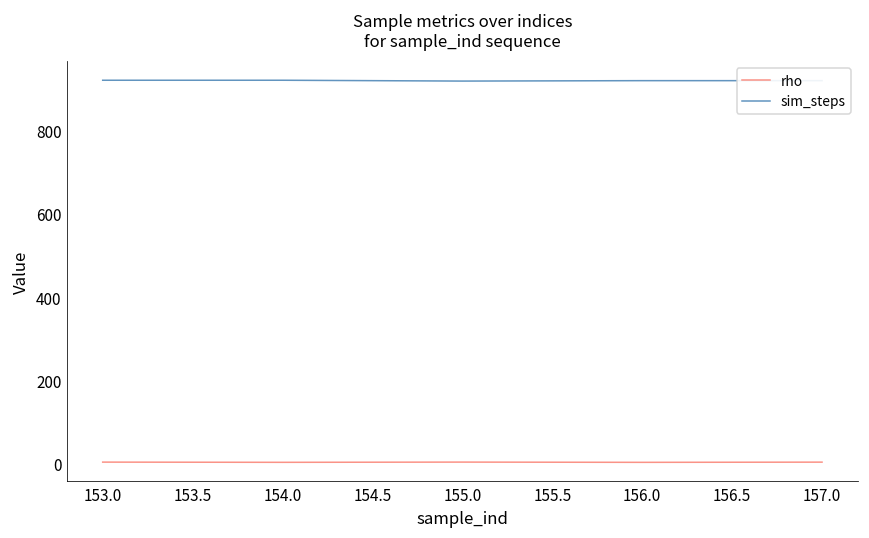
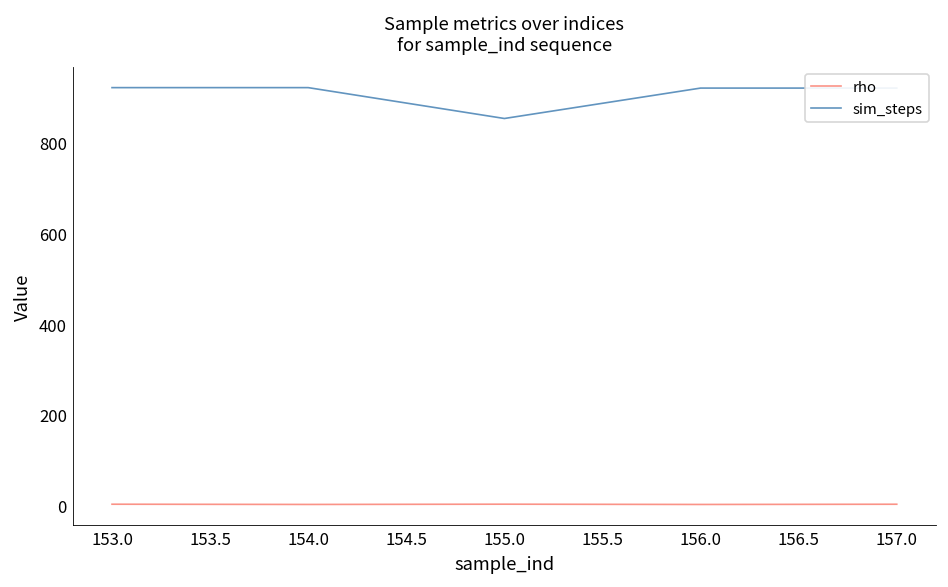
sim_steps, 155.0: 920 -> 850
